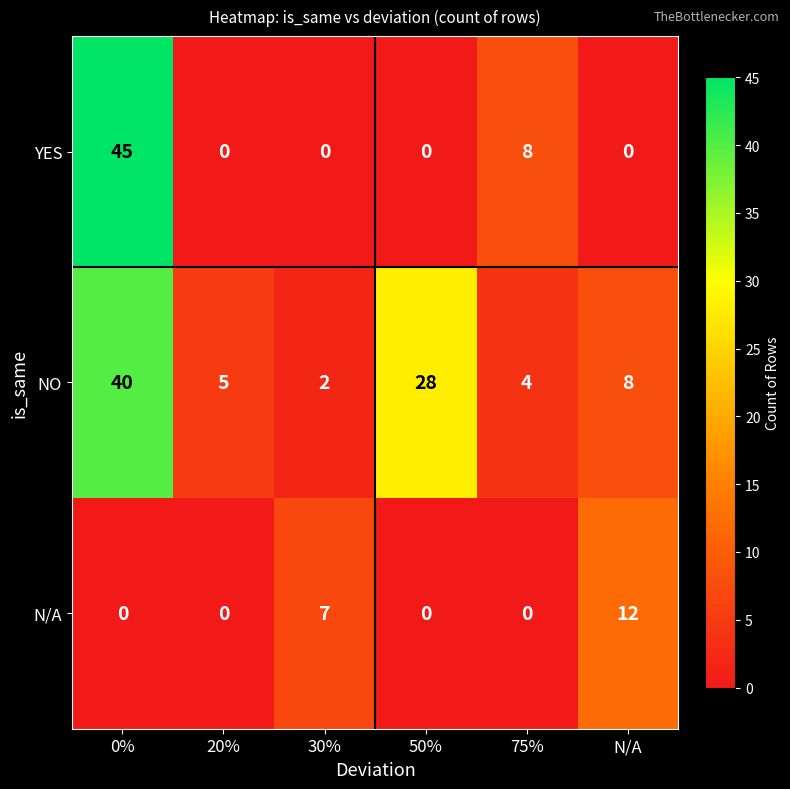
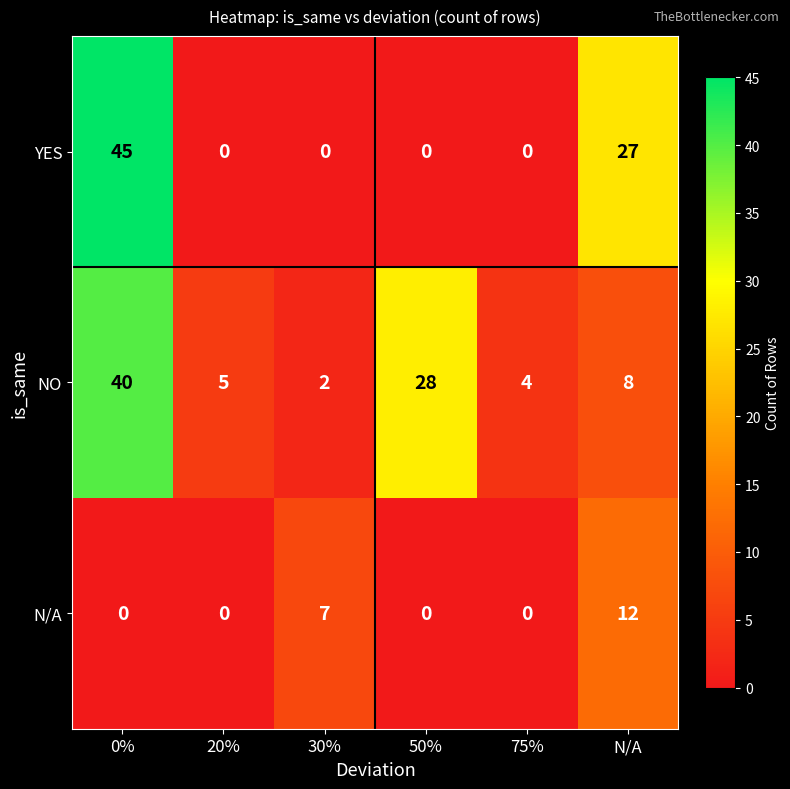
YES, 75%: 8 -> 0
YES, N/A: 0 -> 27
